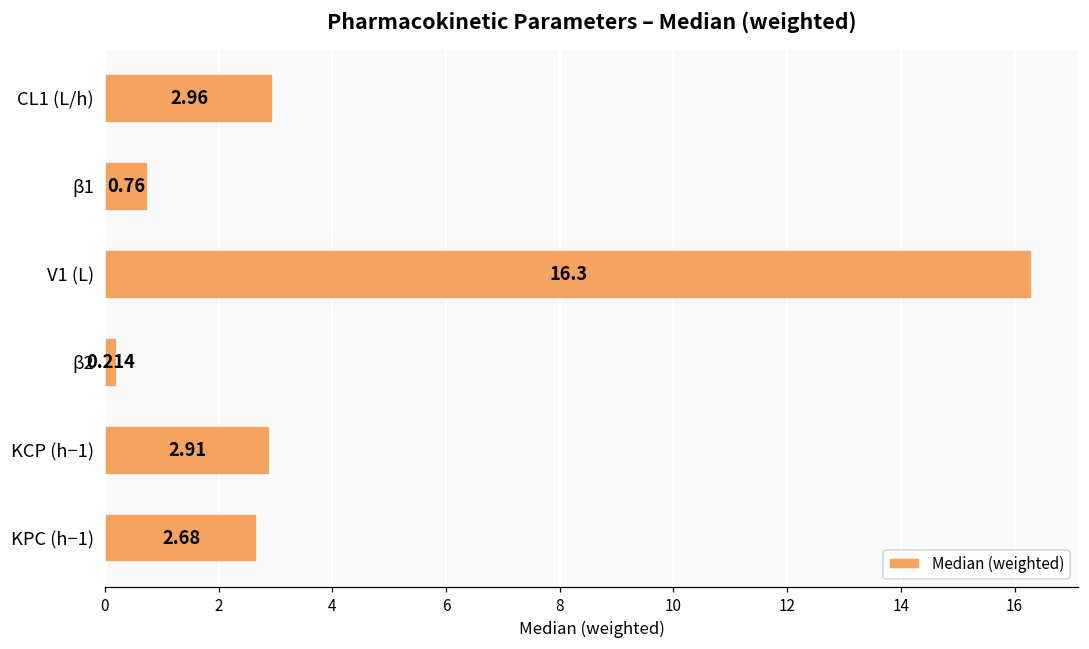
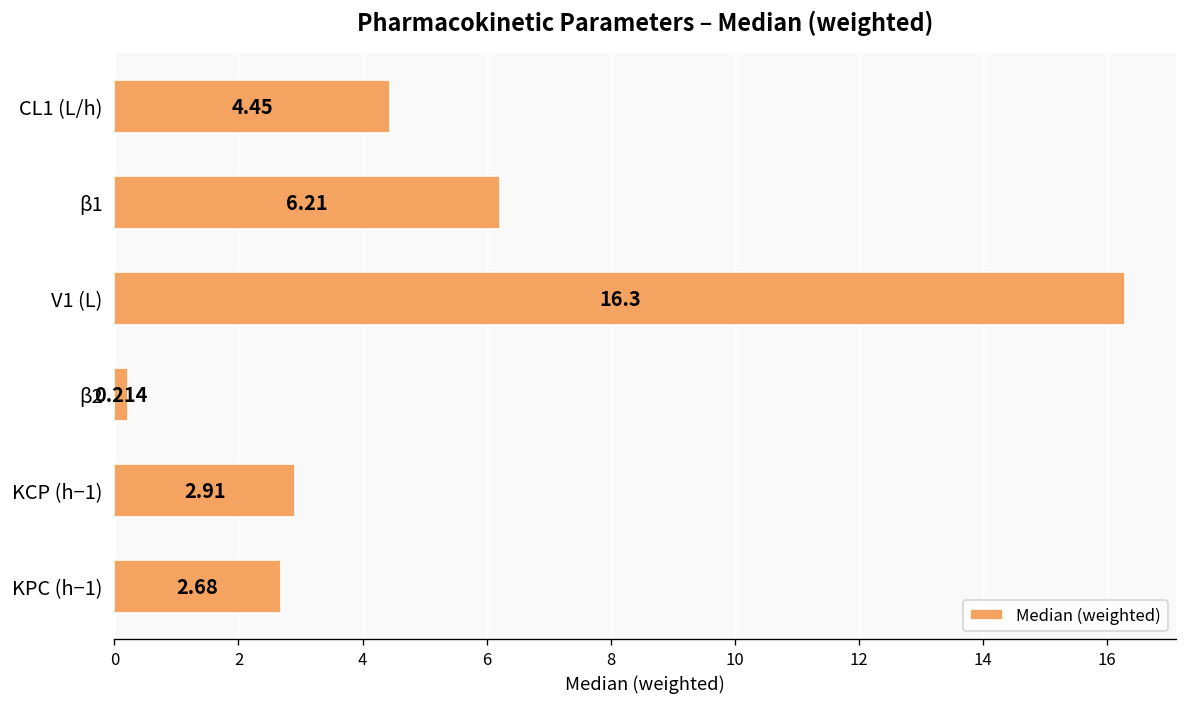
CL1 (L/h): 2.96 -> 4.45
β1: 0.76 -> 6.21
